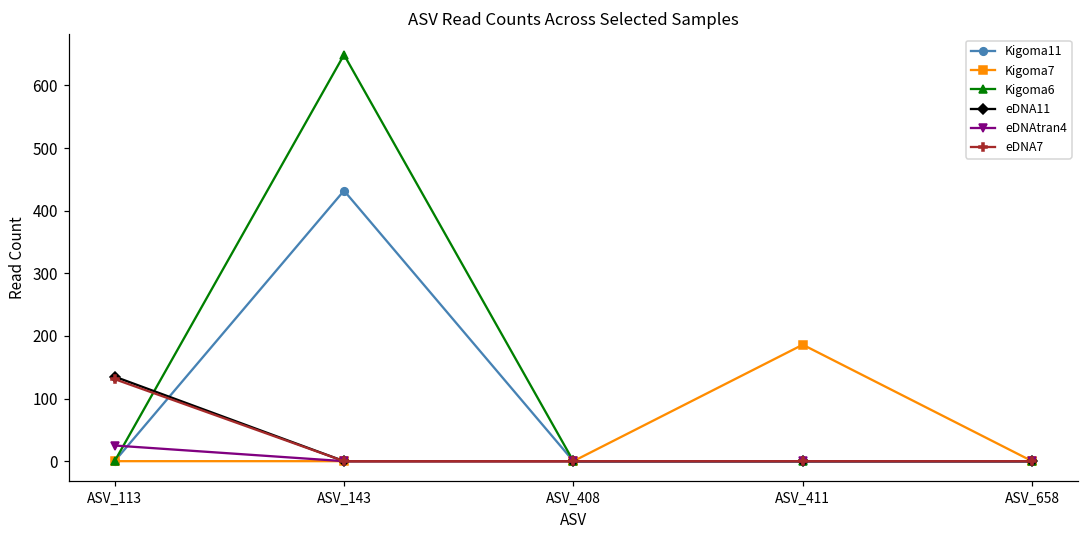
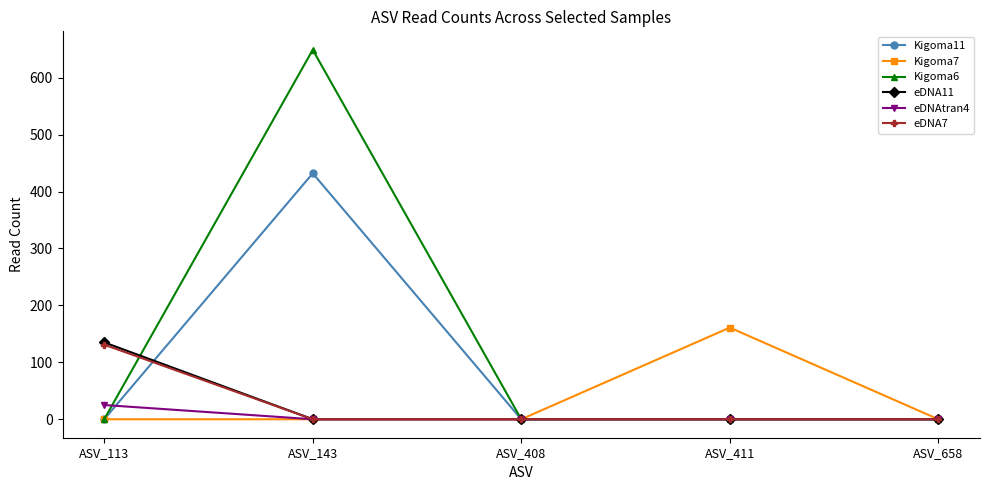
Kigoma7, ASV_411: 190 -> 160
